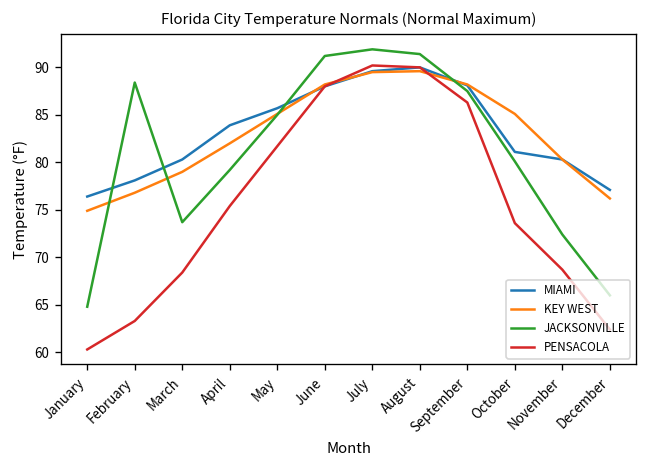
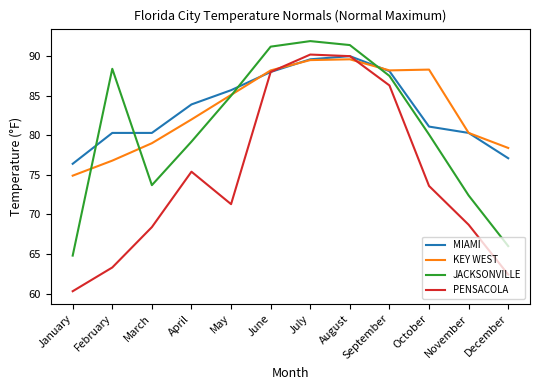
MIAMI, February: 78 -> 80
PENSACOLA, May: 82 -> 71
KEY WEST, October: 85 -> 88
KEY WEST, December: 76 -> 78
